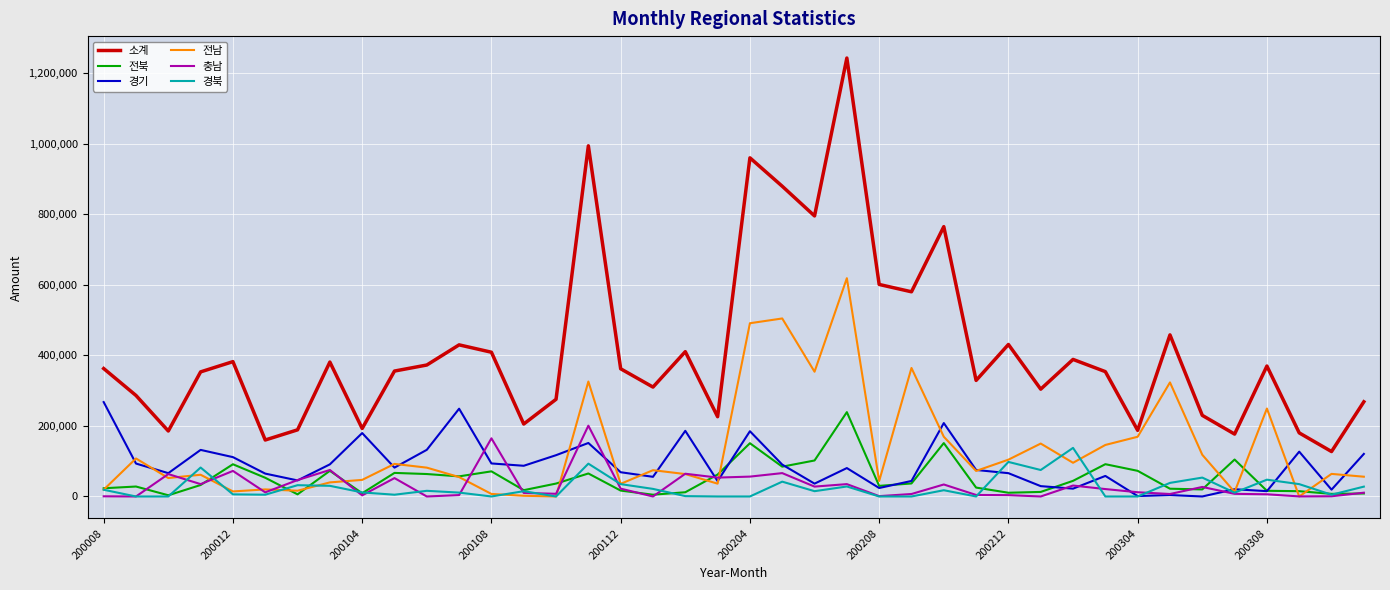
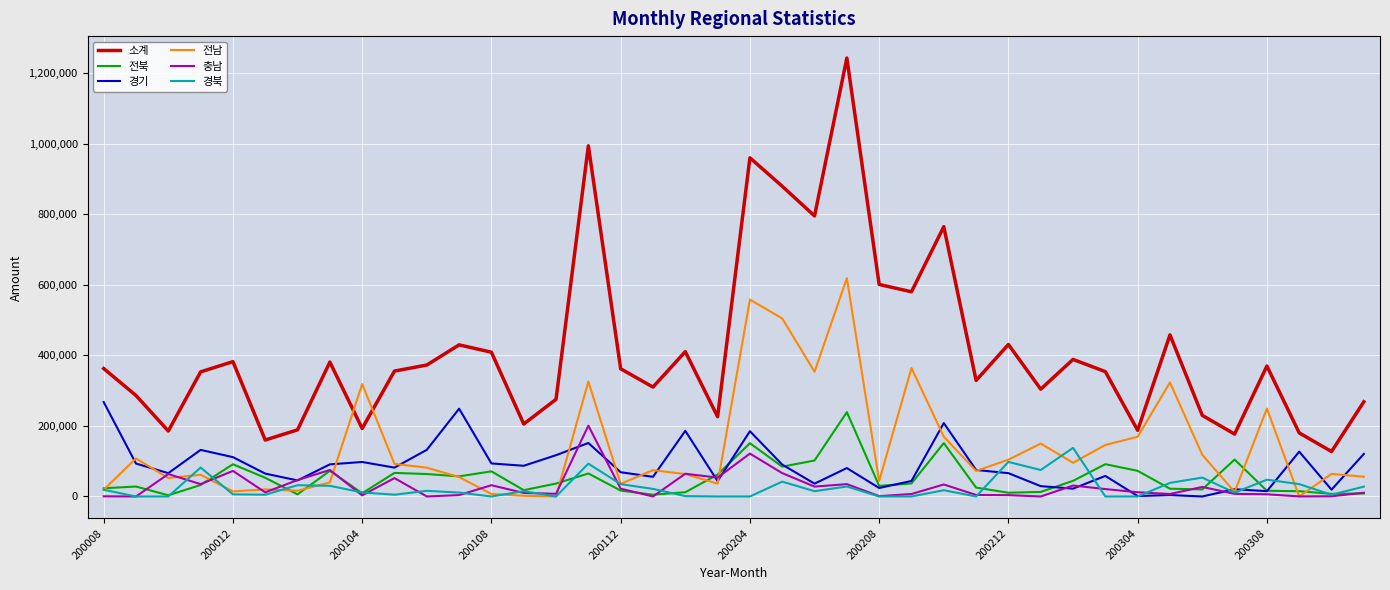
경기, 200104: 180,000 -> 100,000
전남, 200104: 50,000 -> 320,000
충남, 200108: 160,000 -> 30,000
전남, 200204: 490,000 -> 560,000
충남, 200204: 60,000 -> 120,000
